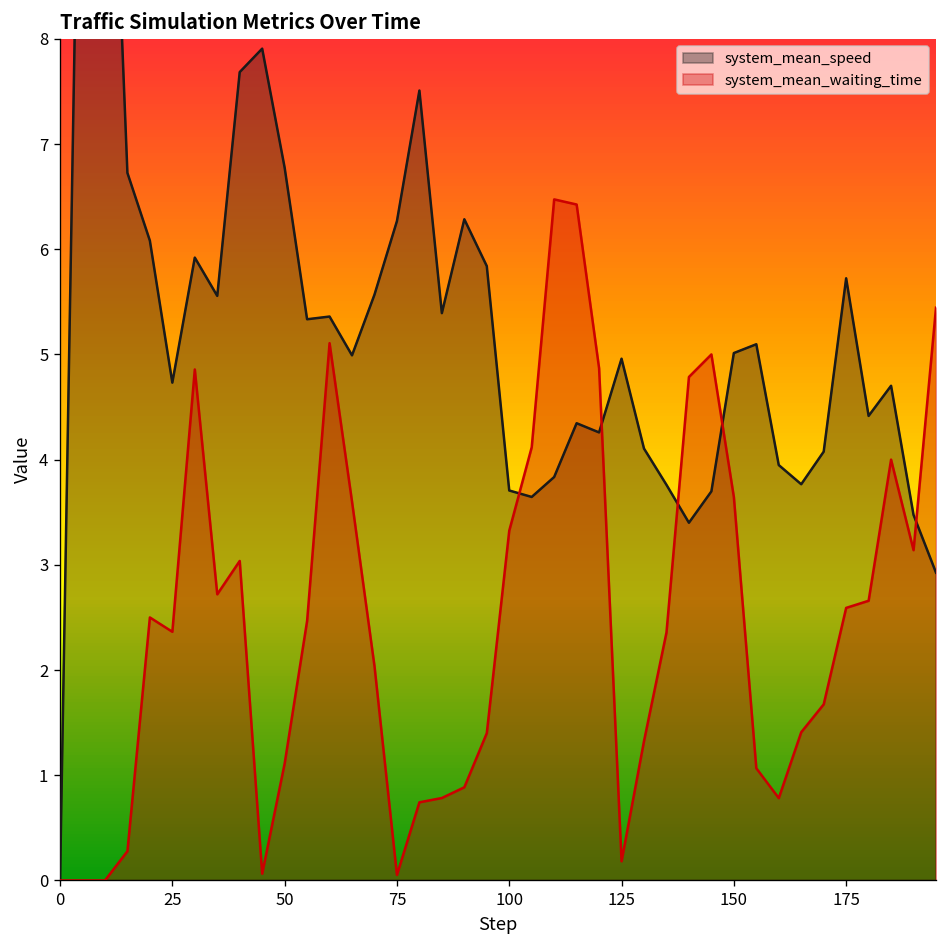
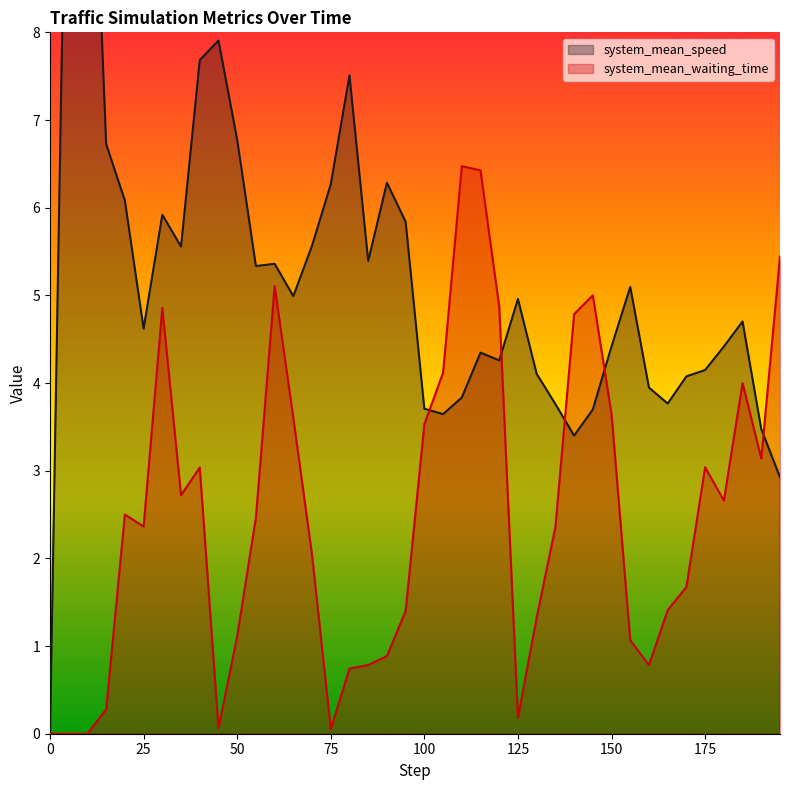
system_mean_speed, 25: 4.7 -> 4.6
system_mean_waiting_time, 100: 3.3 -> 3.5
system_mean_speed, 150: 5.0 -> 4.4
system_mean_speed, 175: 5.7 -> 4.1
system_mean_waiting_time, 175: 2.6 -> 3.0
